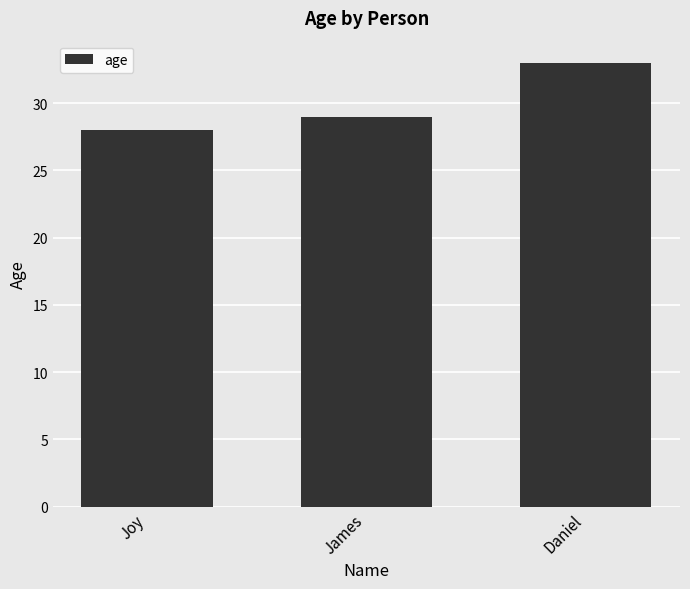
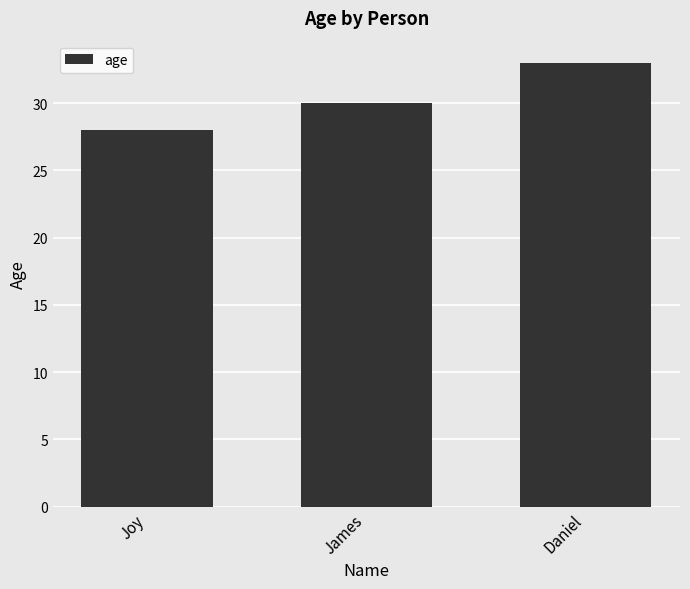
James: 29 -> 30
